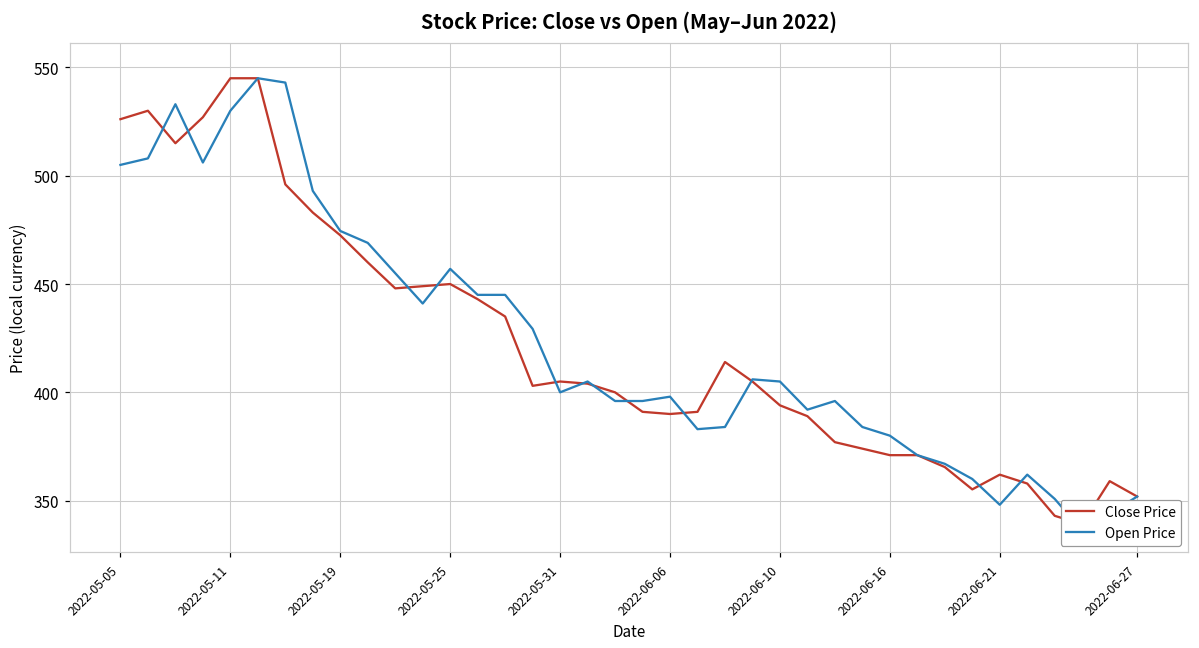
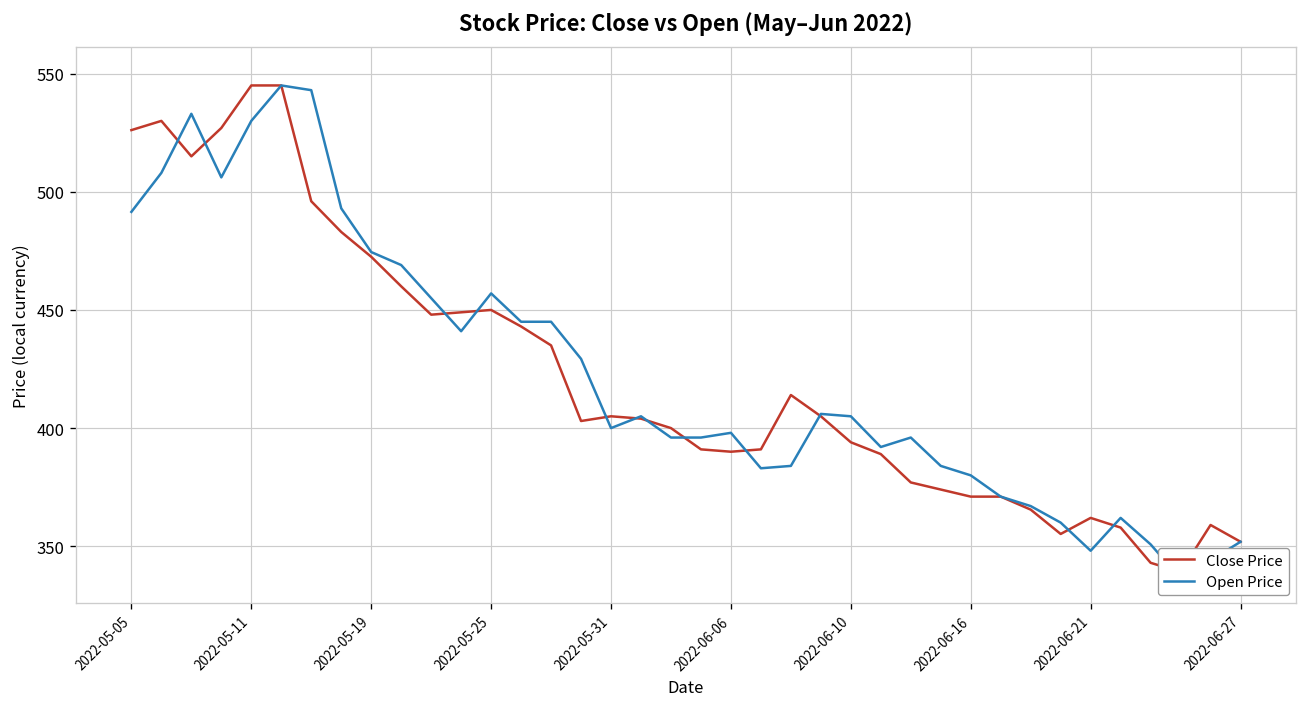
Open Price, 2022-05-05: 505 -> 492
